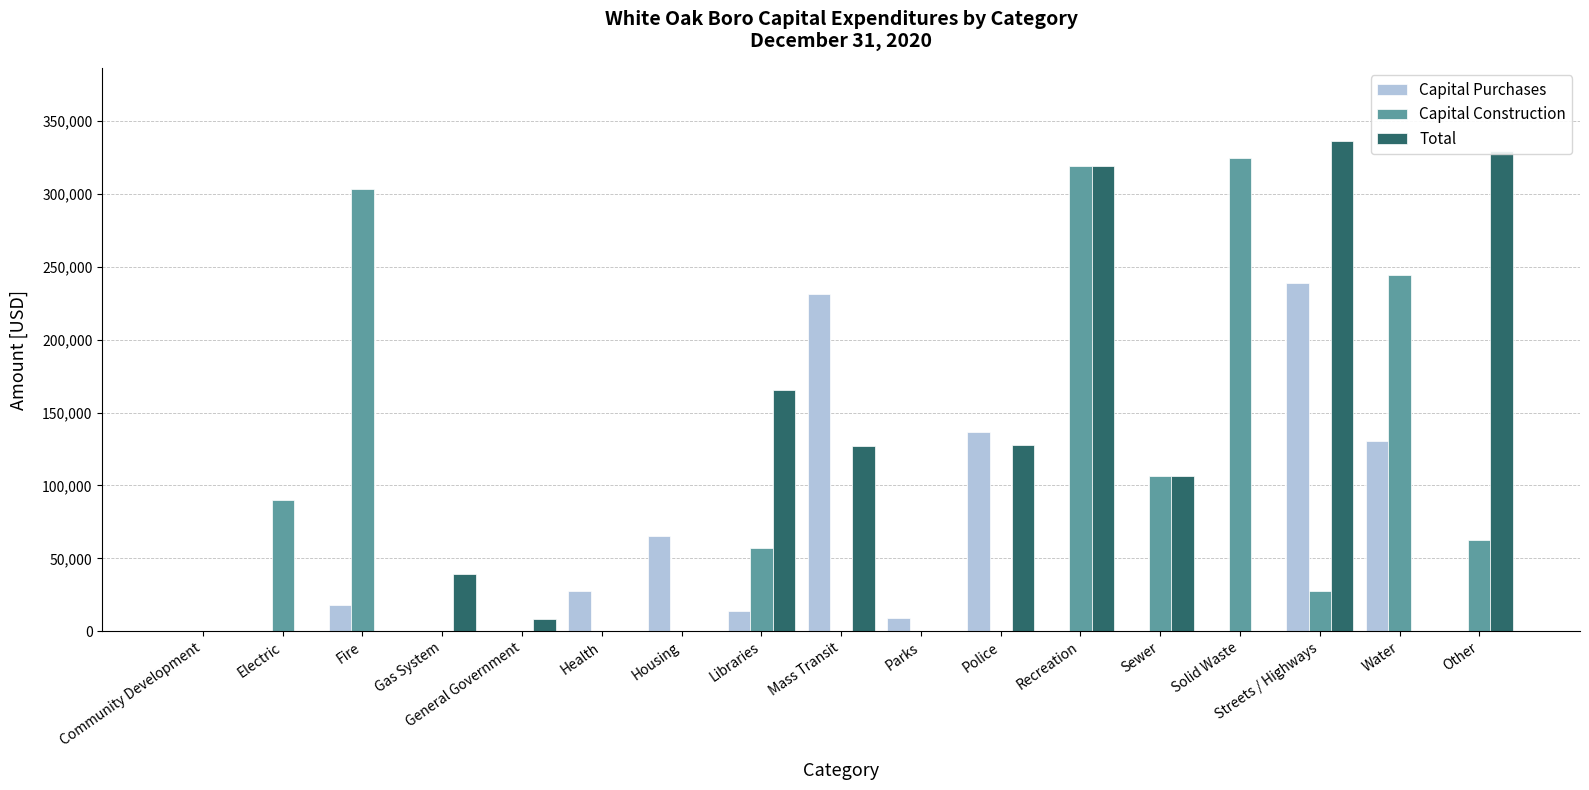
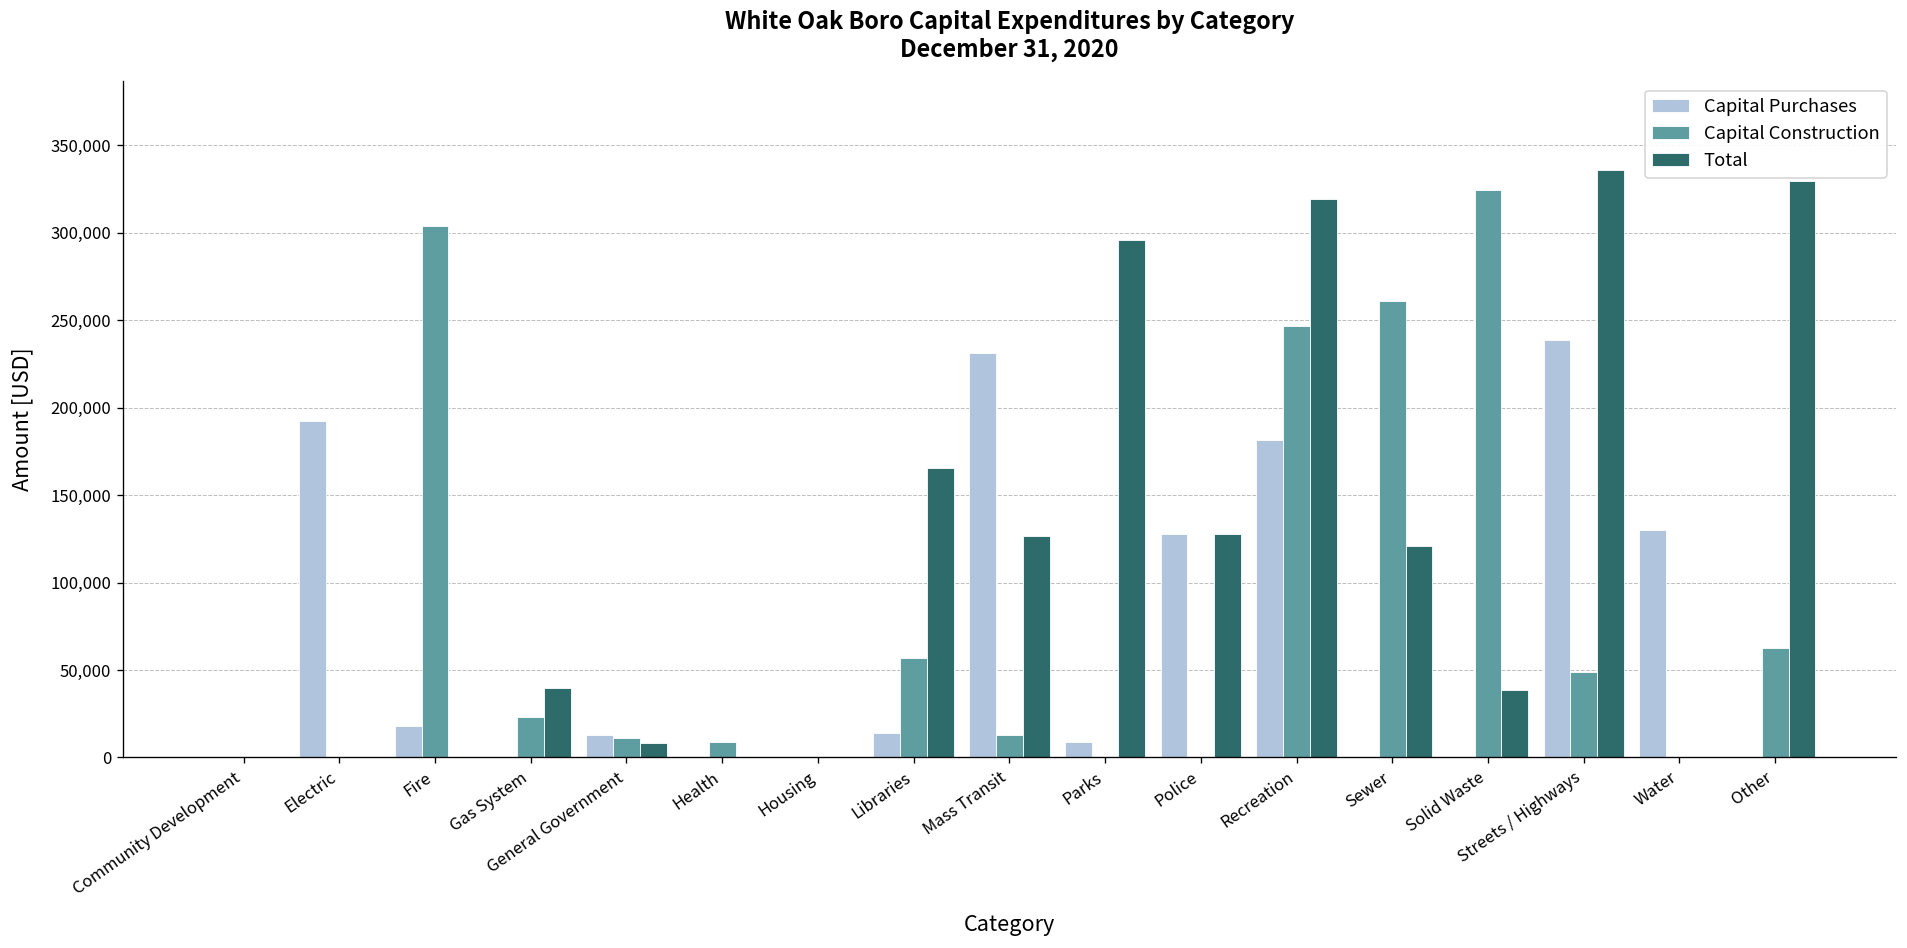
Capital Purchases, Electric: 0 -> 193,000
Capital Construction, Electric: 90,000 -> 0
Capital Construction, Gas System: 0 -> 23,000
Capital Purchases, General Government: 0 -> 13,000
Capital Construction, General Government: 0 -> 11,000
Capital Purchases, Health: 28,000 -> 0
Capital Construction, Health: 0 -> 9,000
Capital Purchases, Housing: 66,000 -> 0
Capital Construction, Mass Transit: 0 -> 13,000
Total, Parks: 0 -> 296,000
Capital Purchases, Police: 137,000 -> 128,000
Capital Purchases, Recreation: 0 -> 181,000
Capital Construction, Recreation: 319,000 -> 247,000
Capital Construction, Sewer: 106,000 -> 261,000
Total, Sewer: 106,000 -> 121,000
Total, Solid Waste: 0 -> 38,000
Capital Construction, Streets / Highways: 28,000 -> 49,000
Capital Construction, Water: 244,000 -> 0
